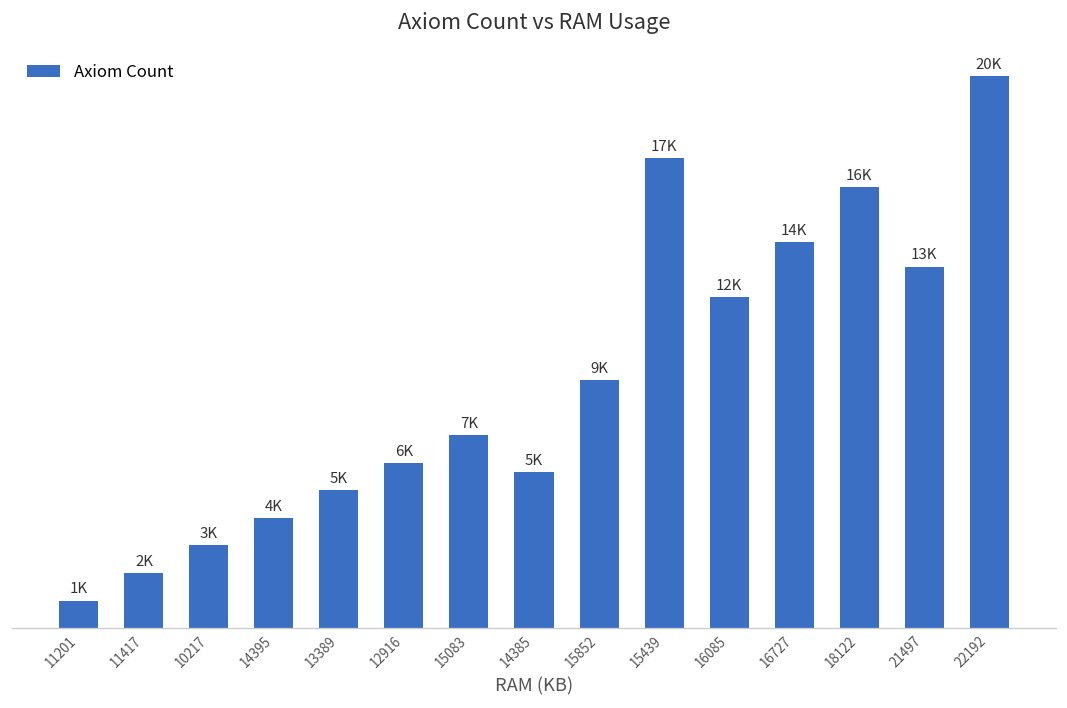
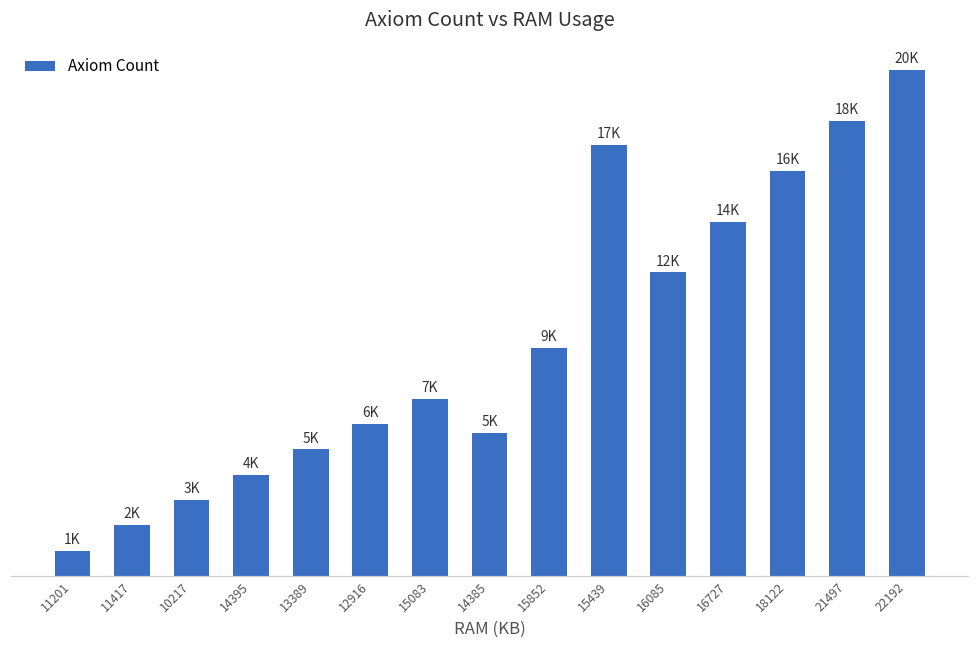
21497: 13K -> 18K
